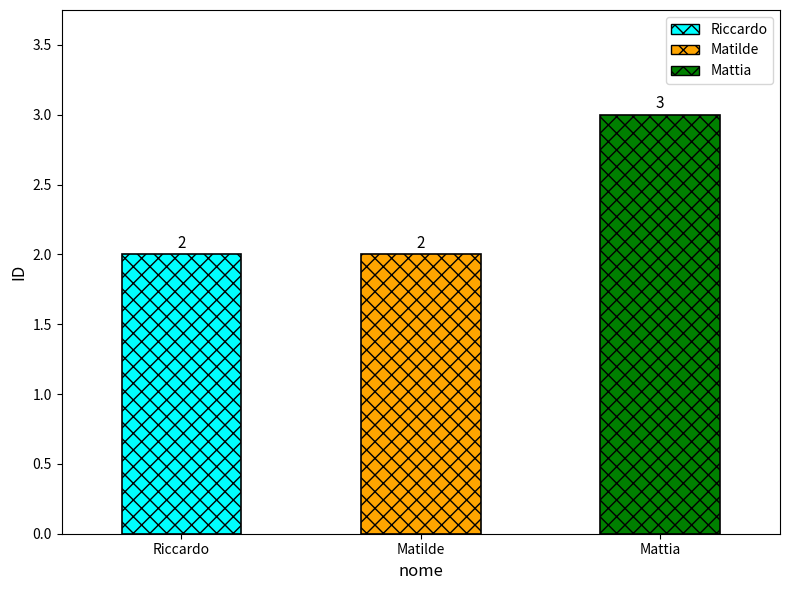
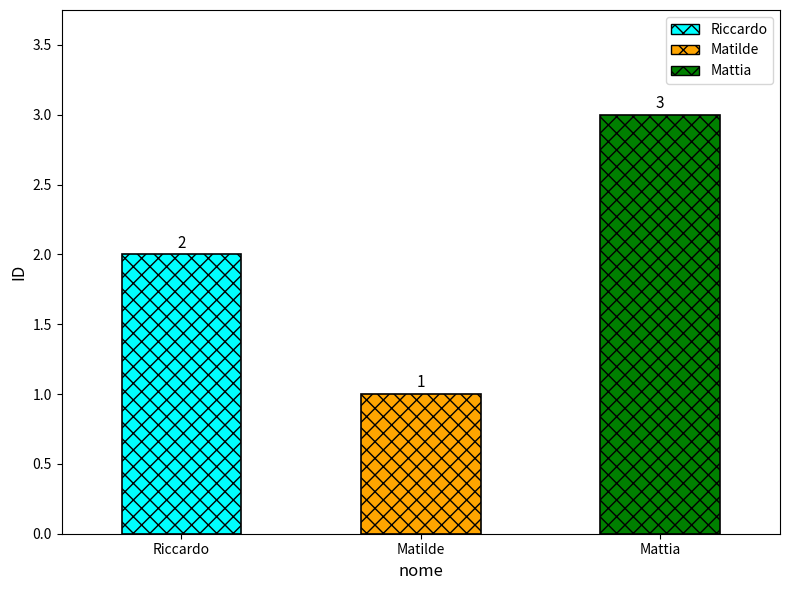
Matilde: 2 -> 1
